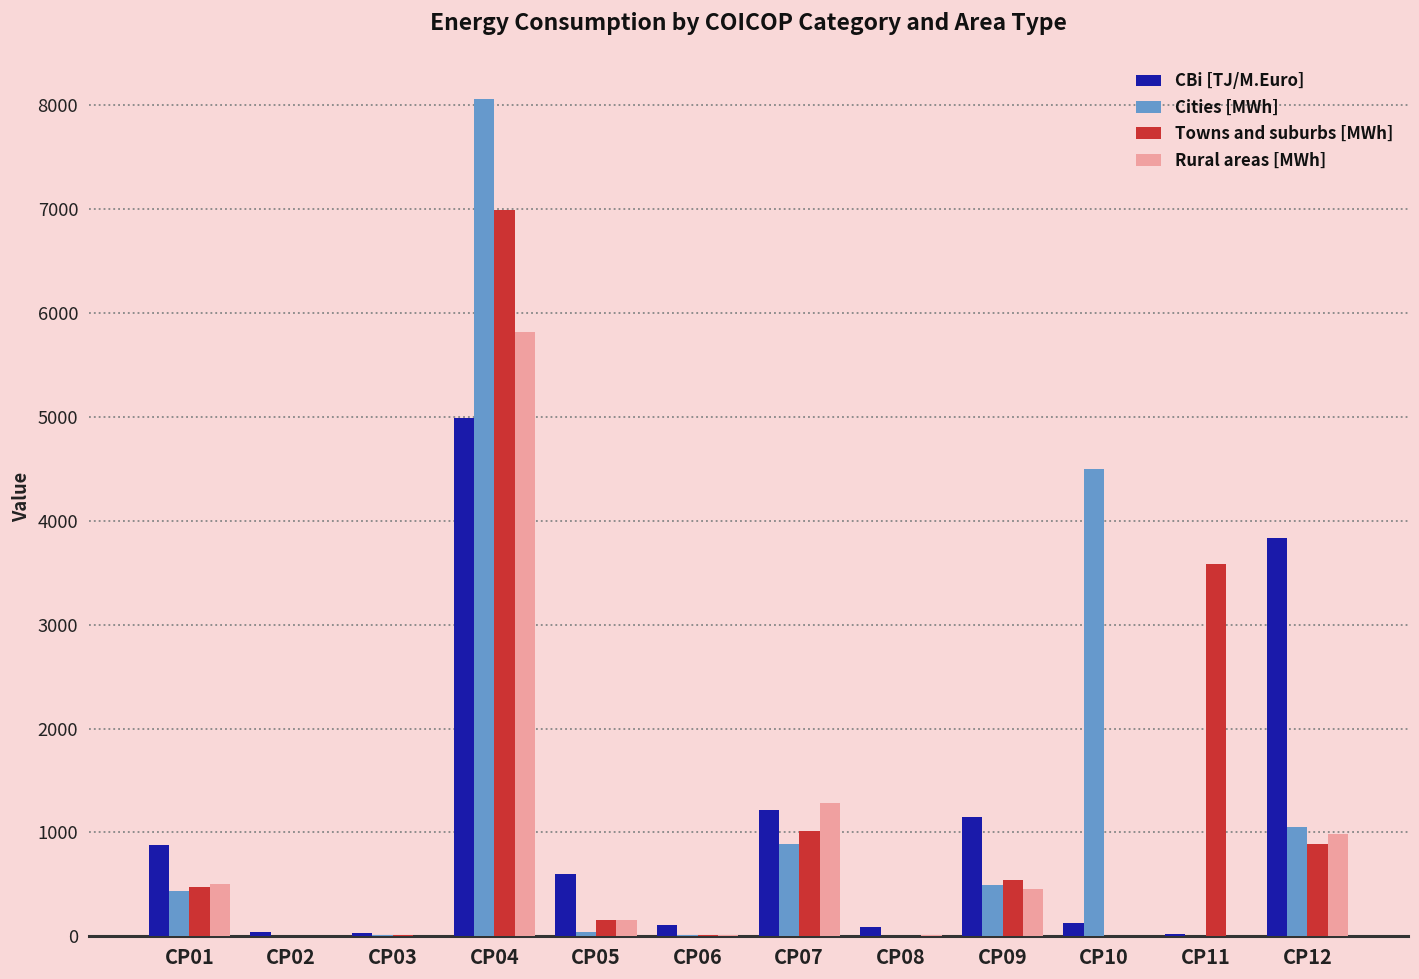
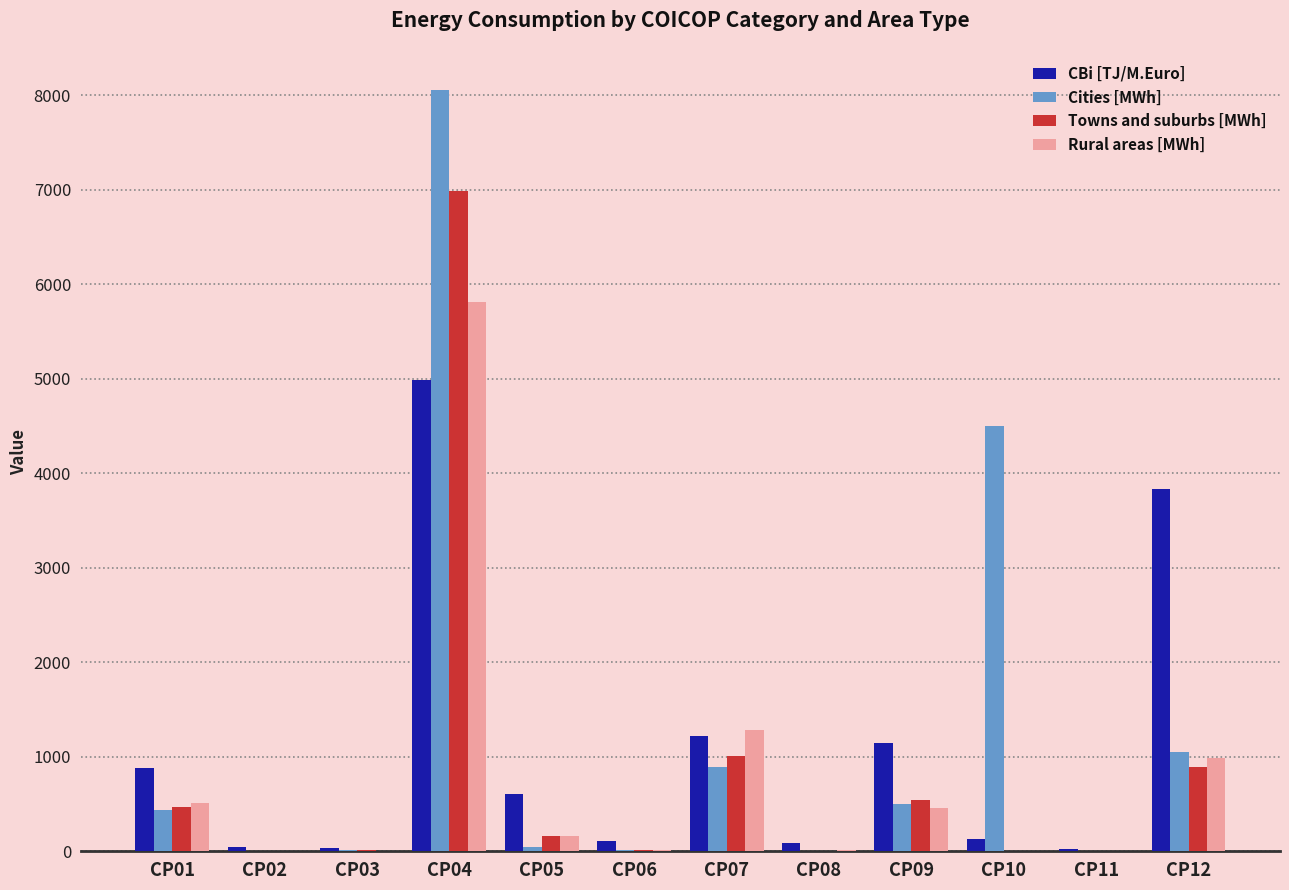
Towns and suburbs [MWh], CP11: 3600 -> 0
